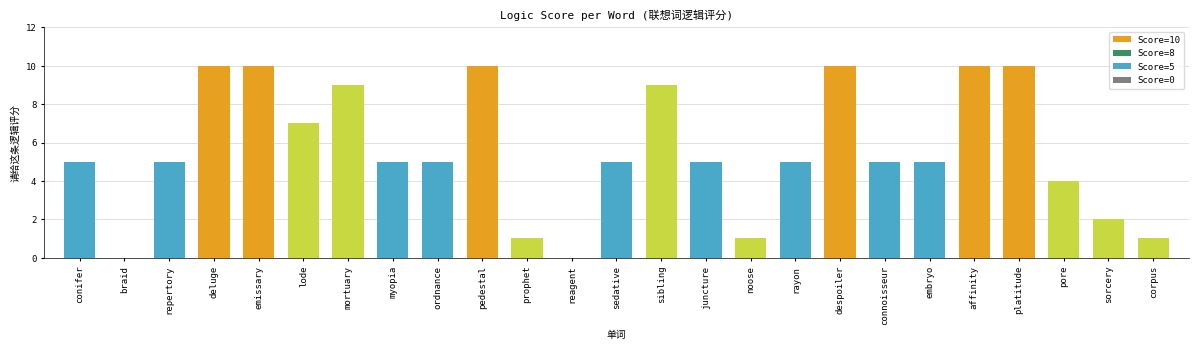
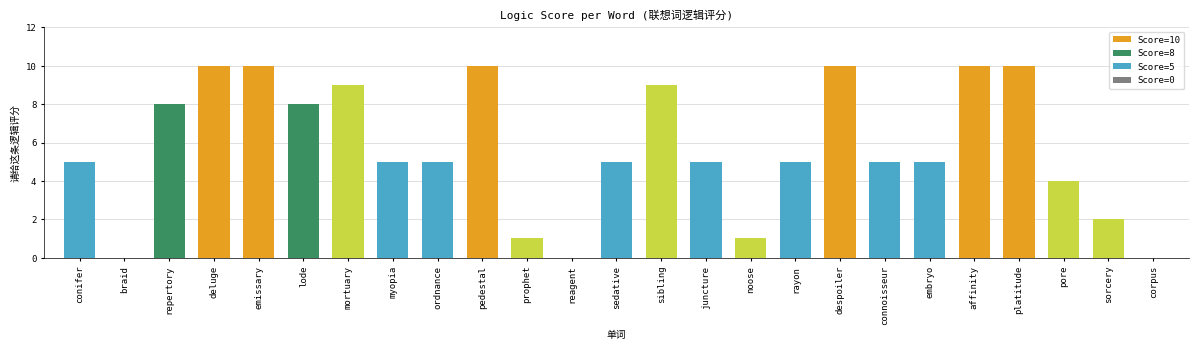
repertory: 5 -> 8
lode: 7 -> 8
corpus: 1 -> 0
